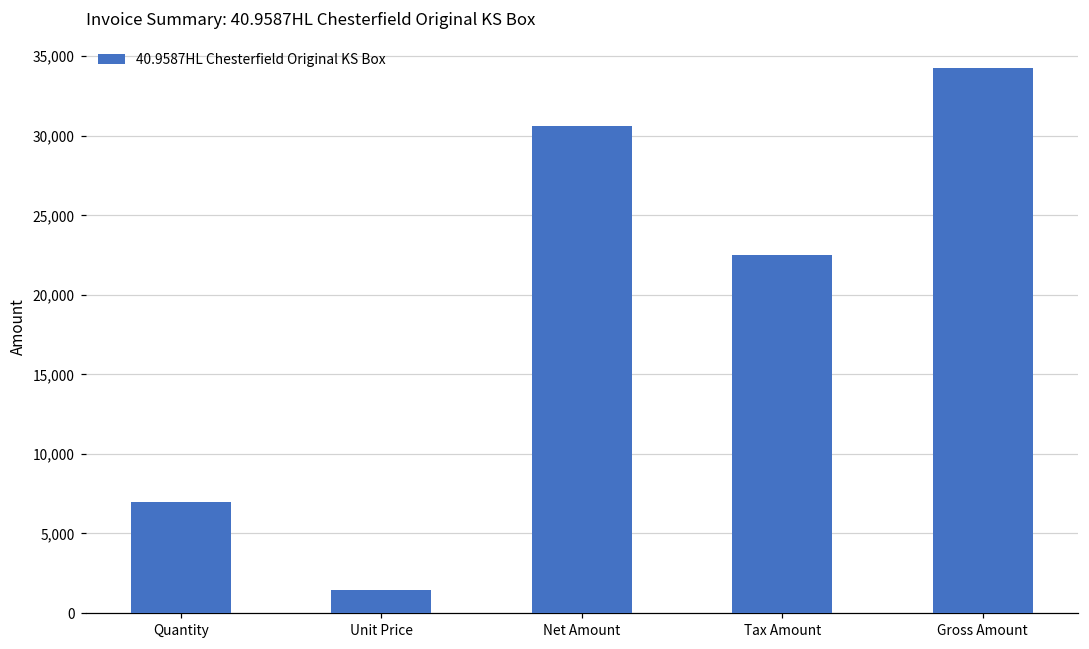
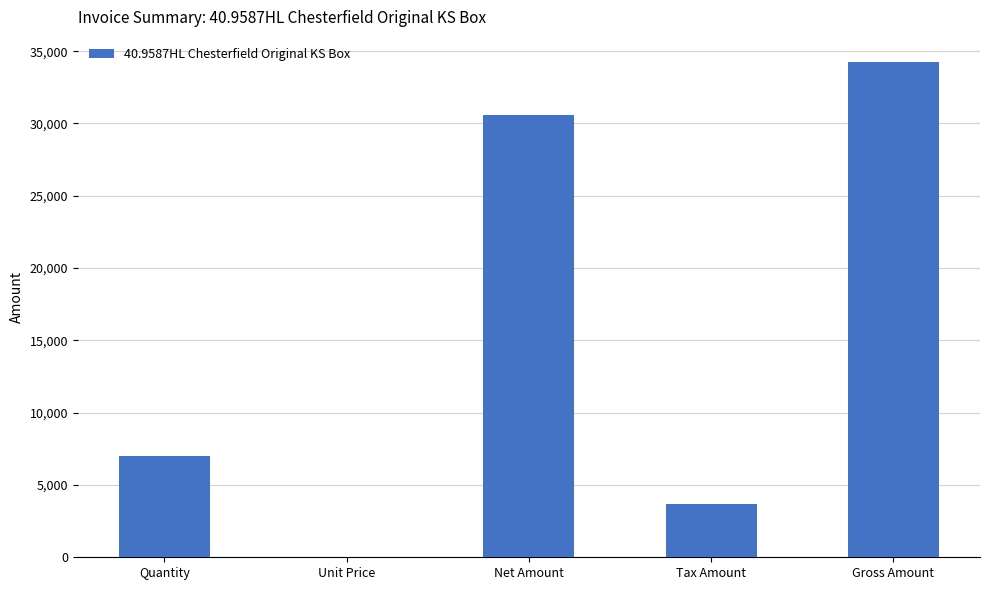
Unit Price: 1,400 -> 0
Tax Amount: 22,500 -> 3,700
